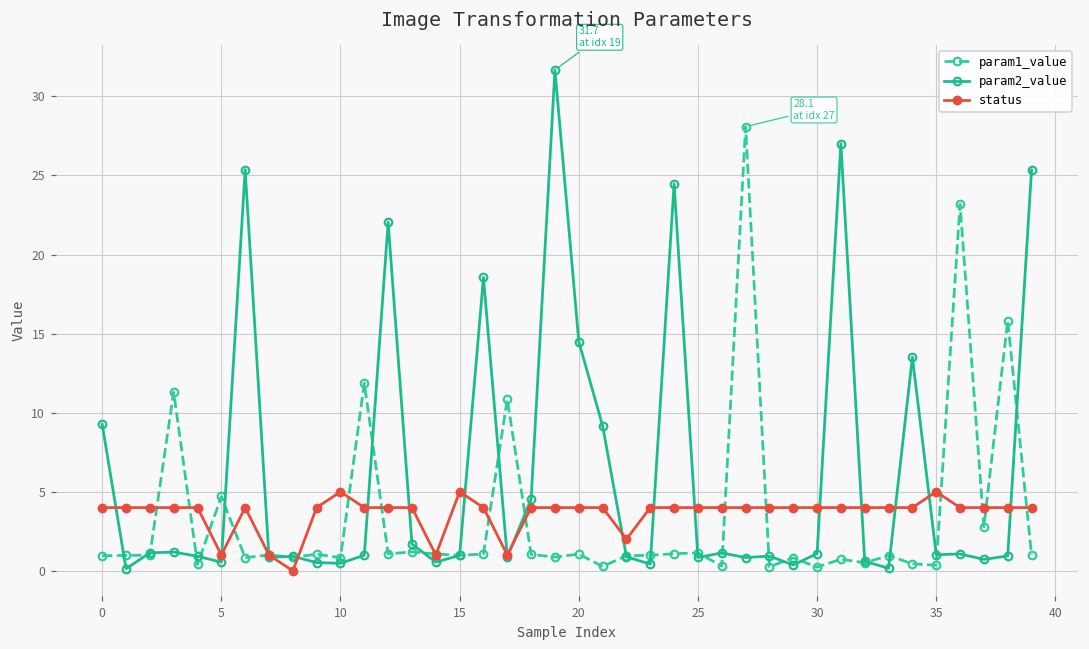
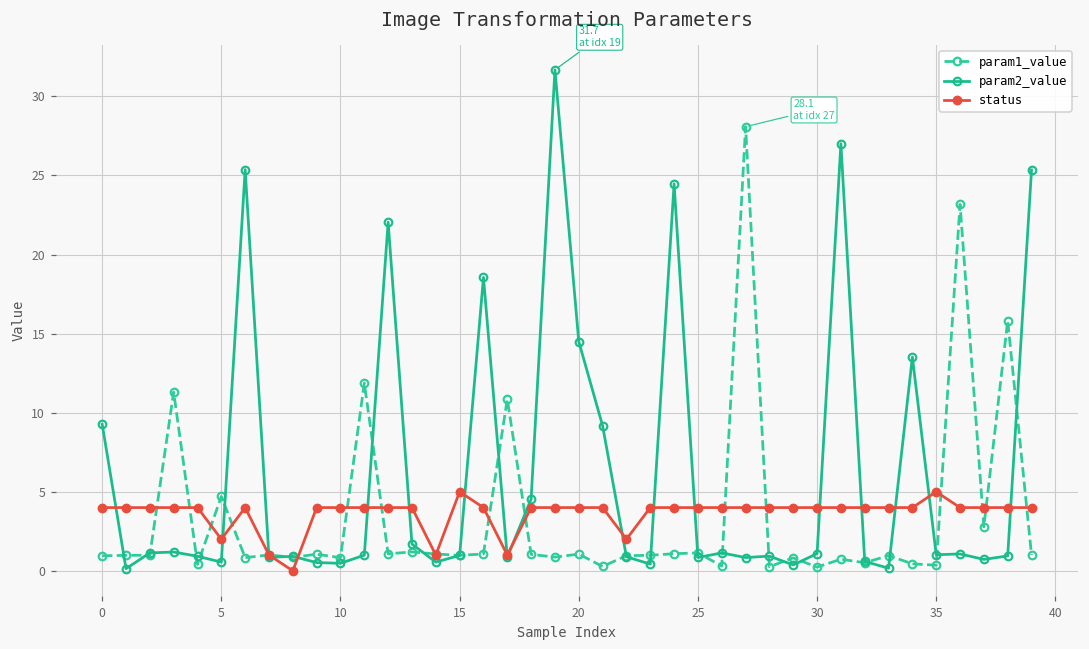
status, 5: 1 -> 2
status, 10: 5 -> 4
